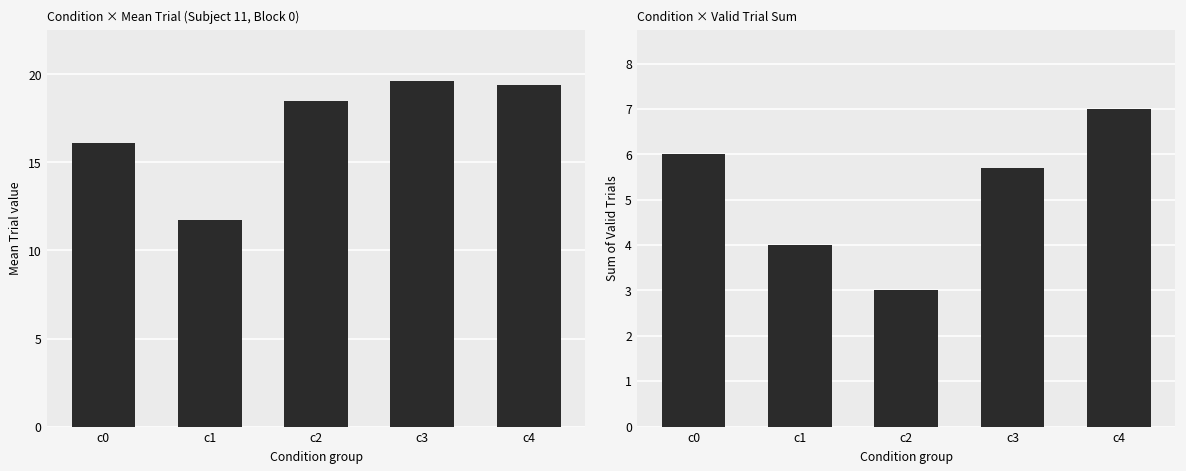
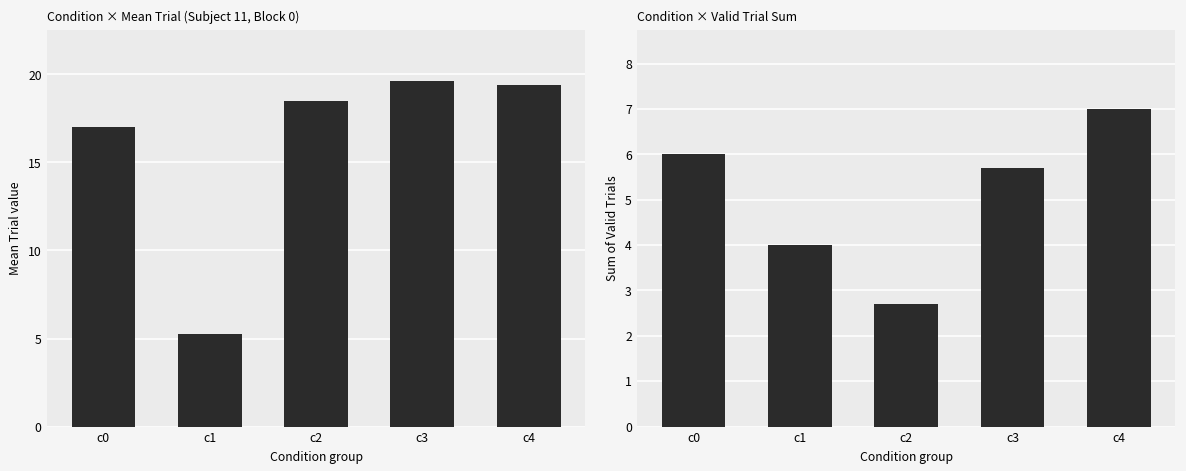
Condition × Mean Trial (Subject 11, Block 0), c0: 16.1 -> 17.0
Condition × Mean Trial (Subject 11, Block 0), c1: 11.7 -> 5.3
Condition × Valid Trial Sum, c2: 3.0 -> 2.7
